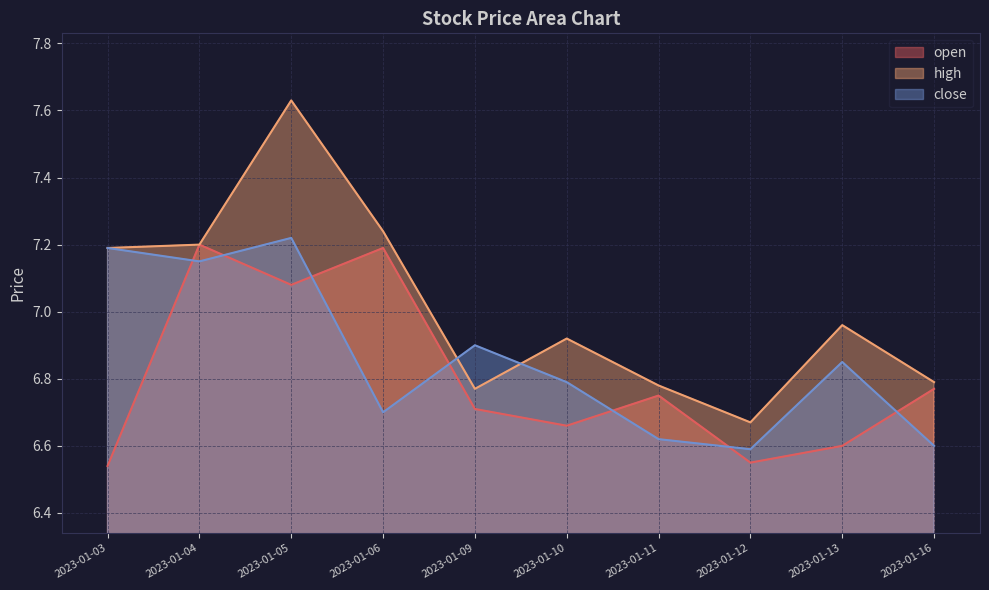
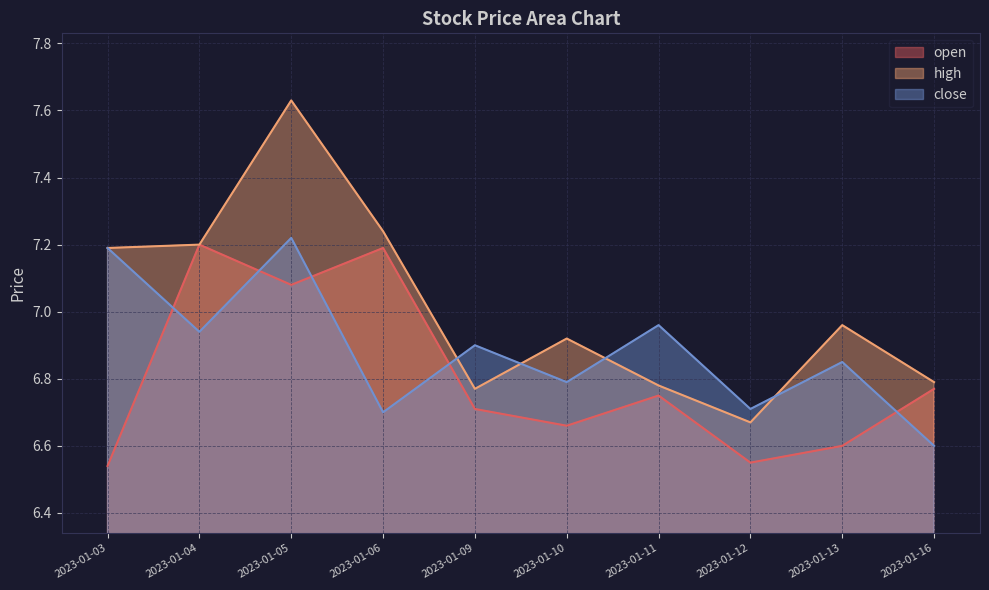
close, 2023-01-04: 7.15 -> 6.94
close, 2023-01-11: 6.62 -> 6.96
close, 2023-01-12: 6.59 -> 6.71
